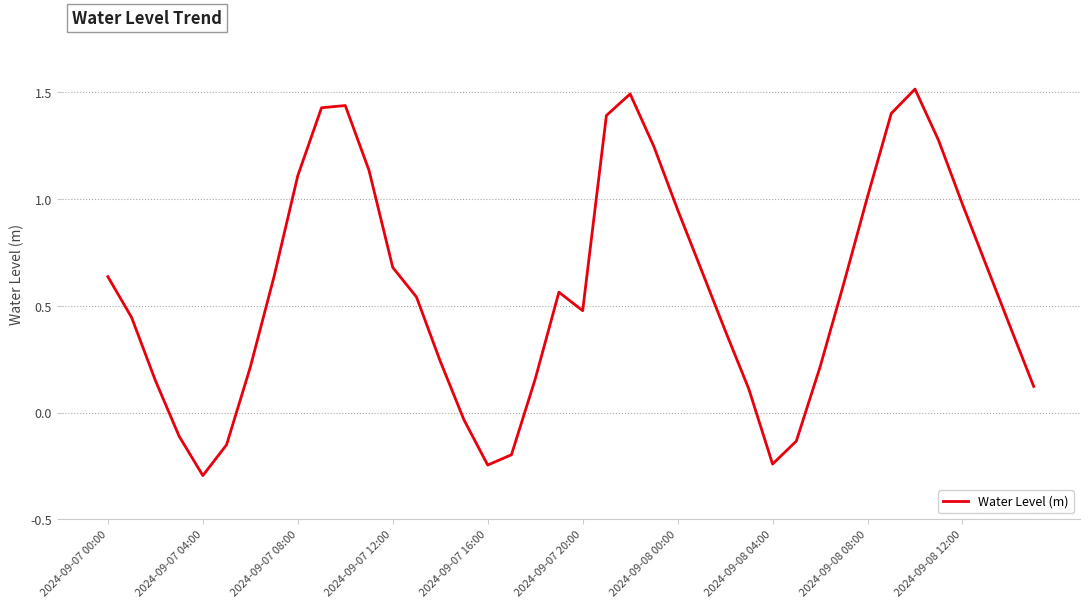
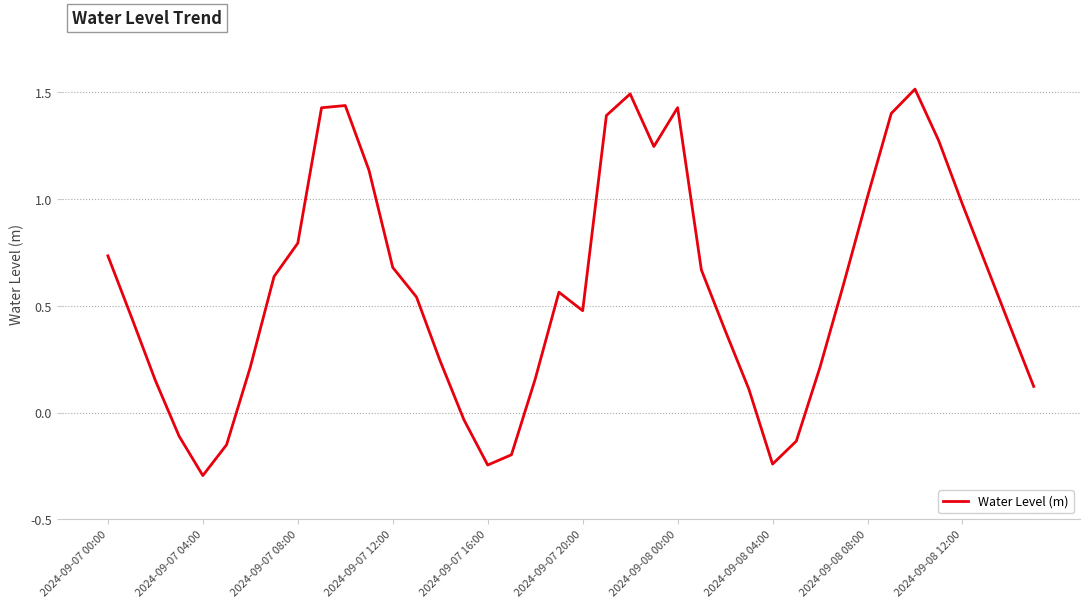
2024-09-07 00:00: 0.64 -> 0.73
2024-09-07 08:00: 1.11 -> 0.79
2024-09-08 00:00: 0.95 -> 1.43
